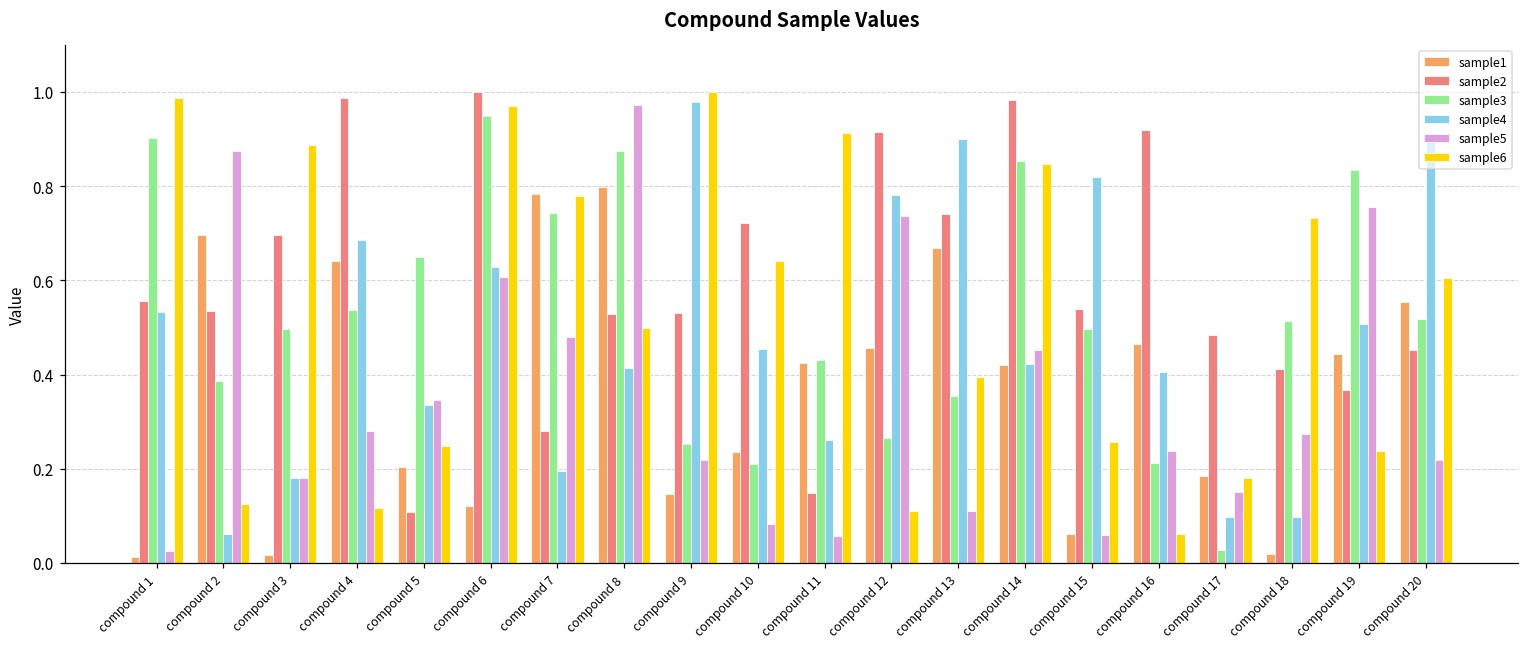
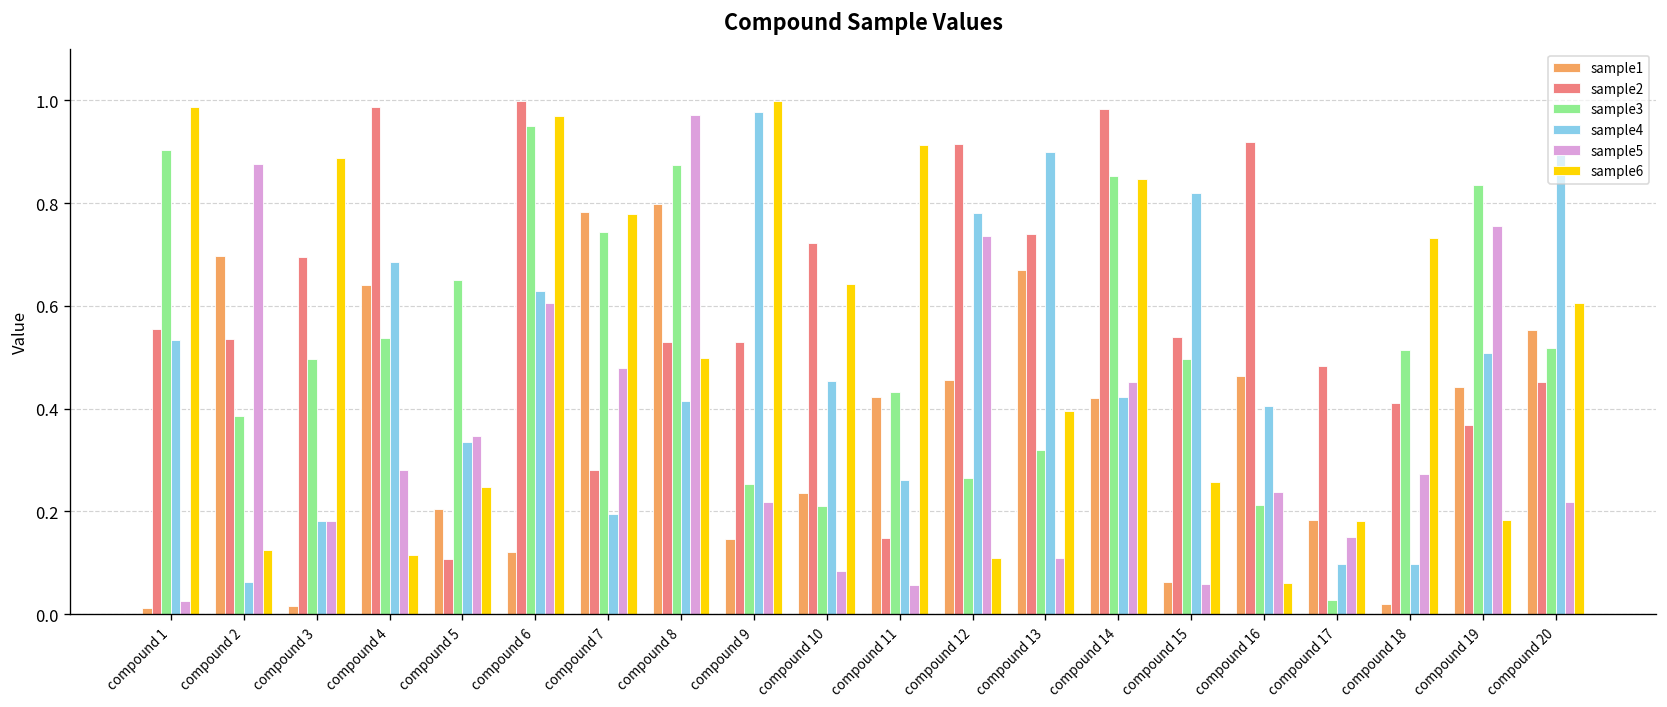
sample3, compound 13: 0.35 -> 0.32
sample6, compound 19: 0.24 -> 0.18
